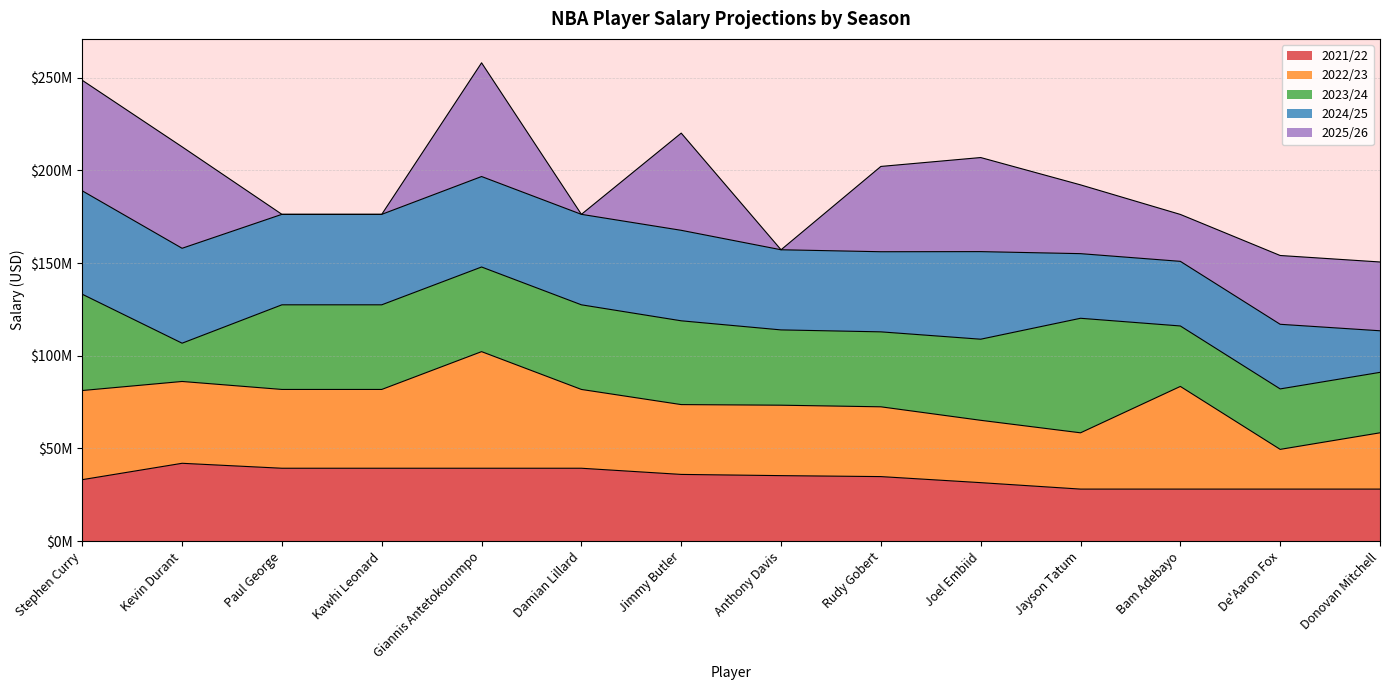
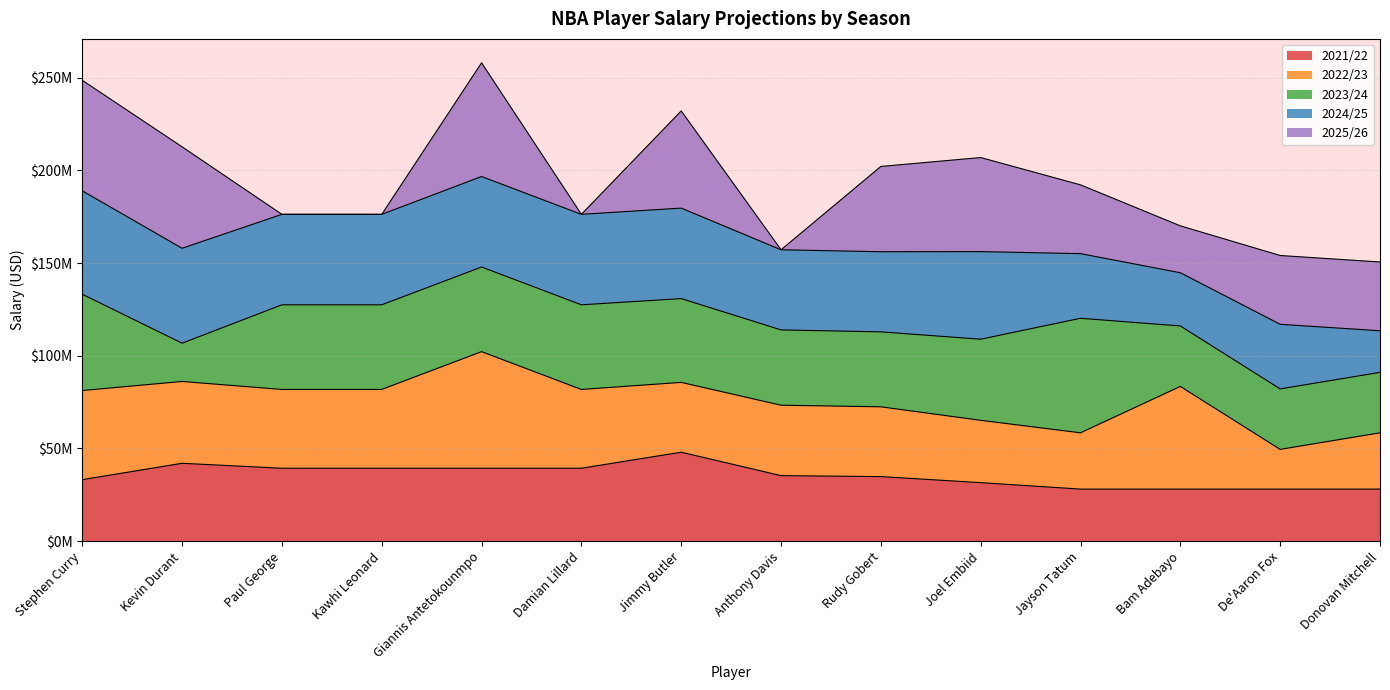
2021/22, Jimmy Butler: $36000000 -> $48000000
2024/25, Bam Adebayo: $35000000 -> $29000000
